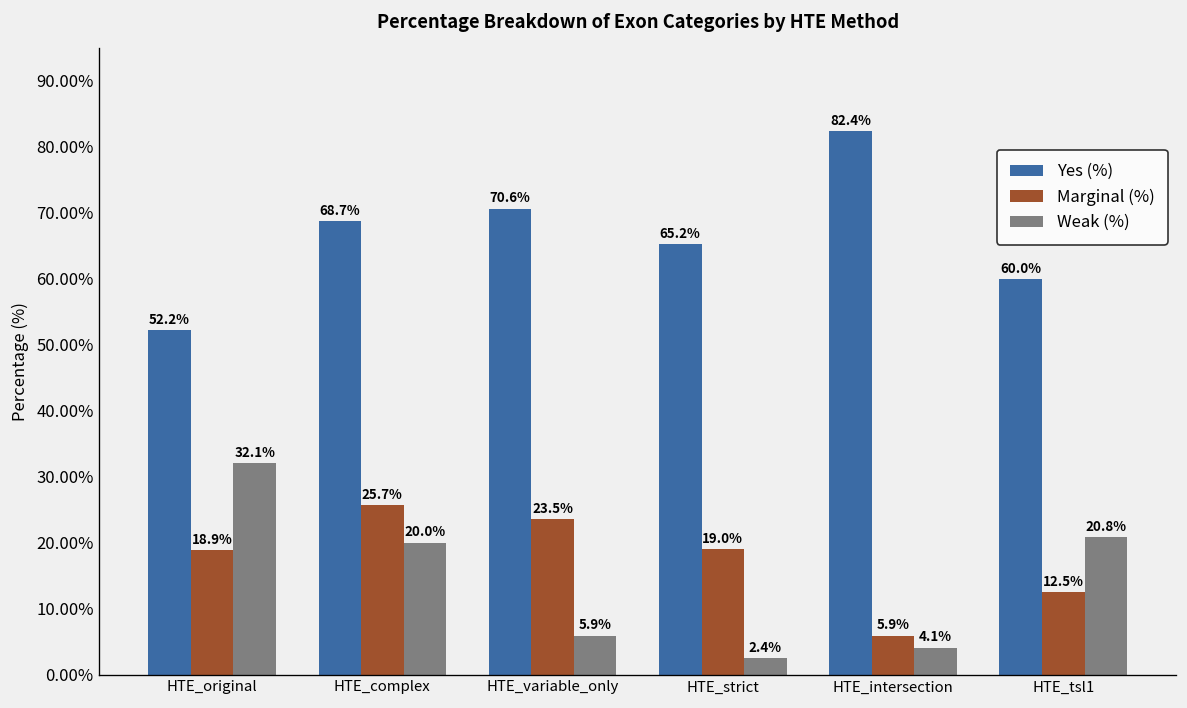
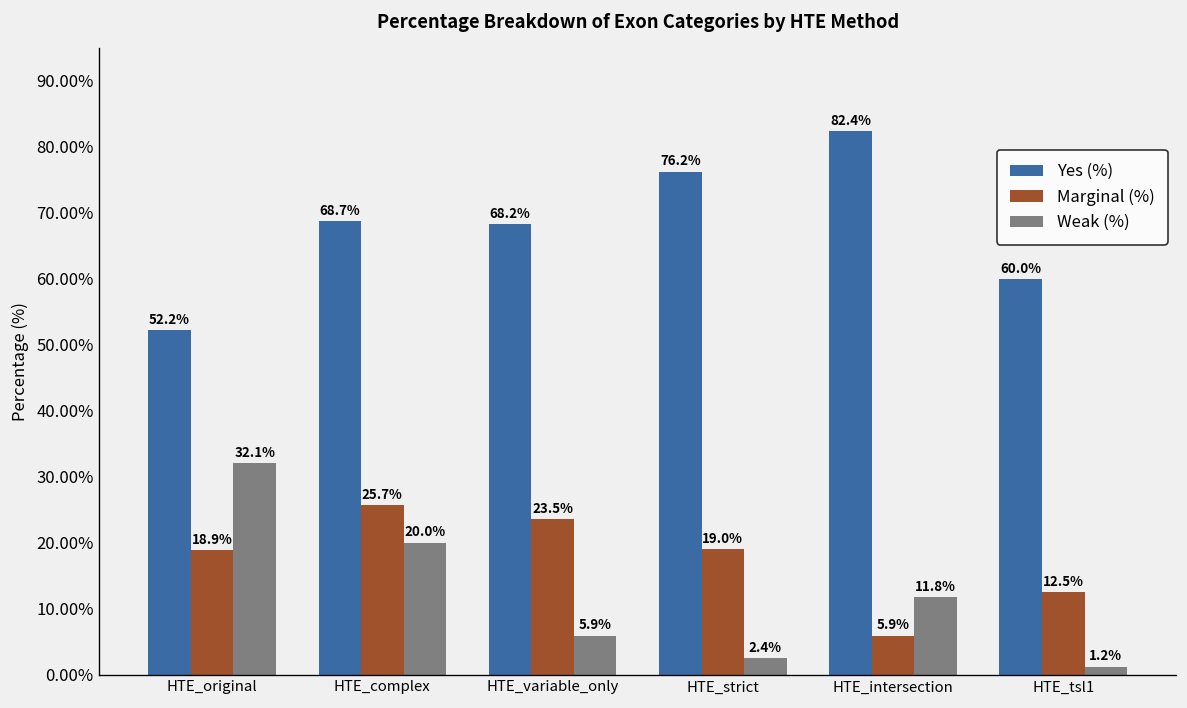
Yes (%), HTE_variable_only: 70.6% -> 68.2%
Yes (%), HTE_strict: 65.2% -> 76.2%
Weak (%), HTE_intersection: 4.1% -> 11.8%
Weak (%), HTE_tsl1: 20.8% -> 1.2%
